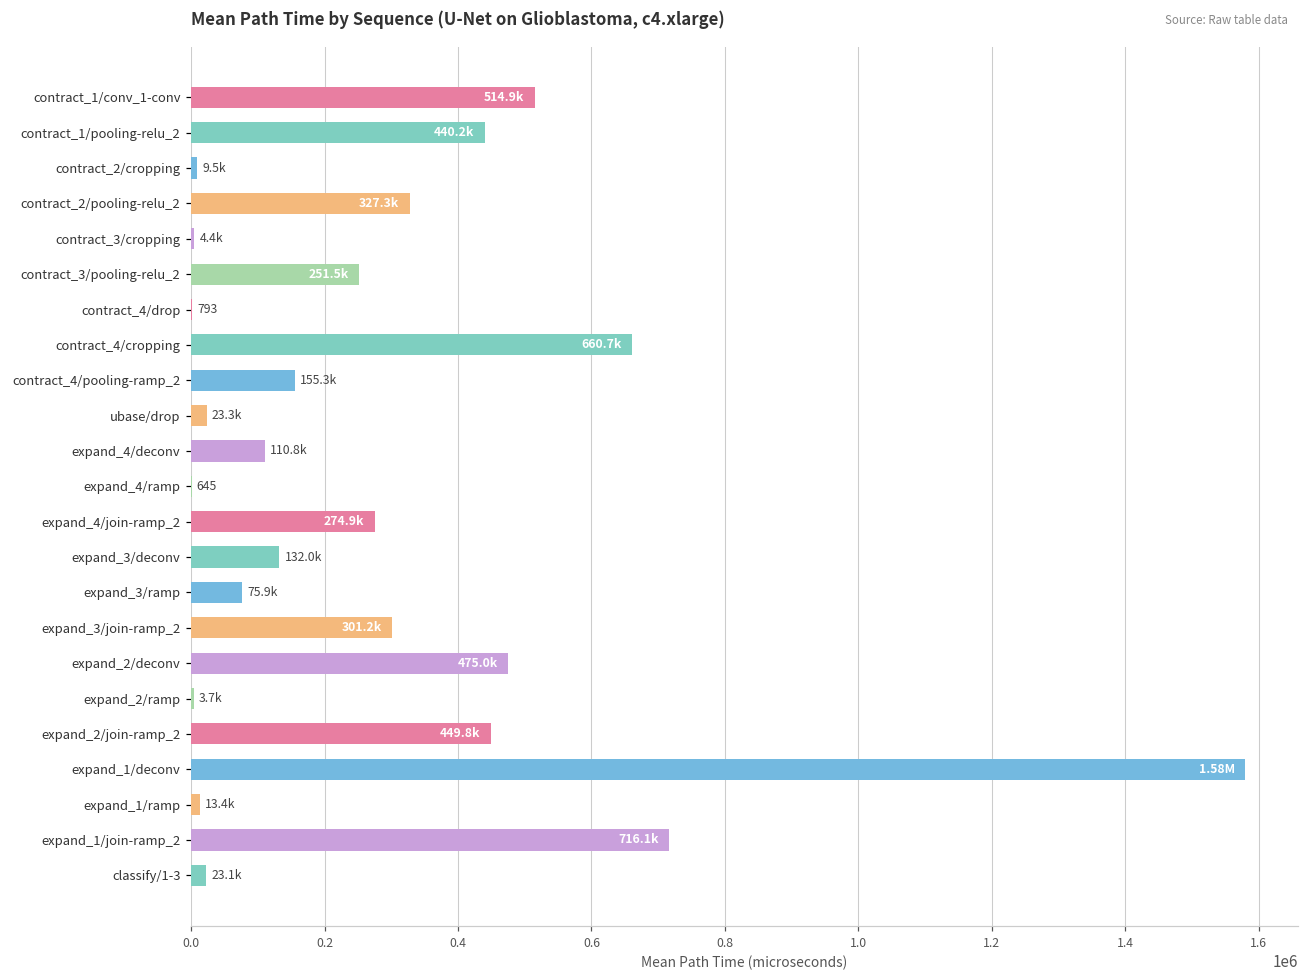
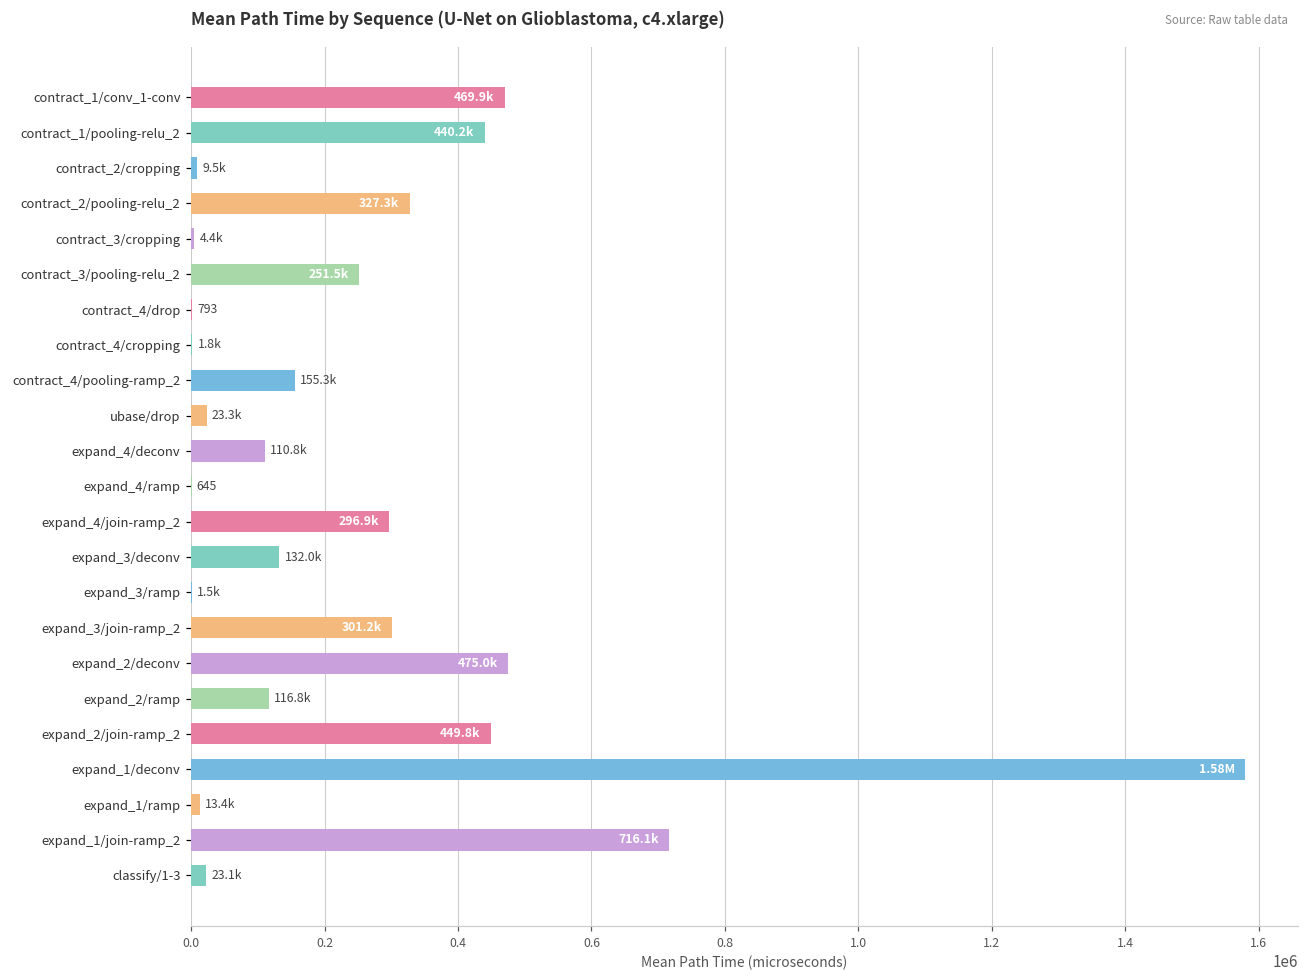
contract_1/conv_1-conv: 514.9k -> 469.9k
contract_4/cropping: 660.7k -> 1.8k
expand_4/join-ramp_2: 274.9k -> 296.9k
expand_3/ramp: 75.9k -> 1.5k
expand_2/ramp: 3.7k -> 116.8k
